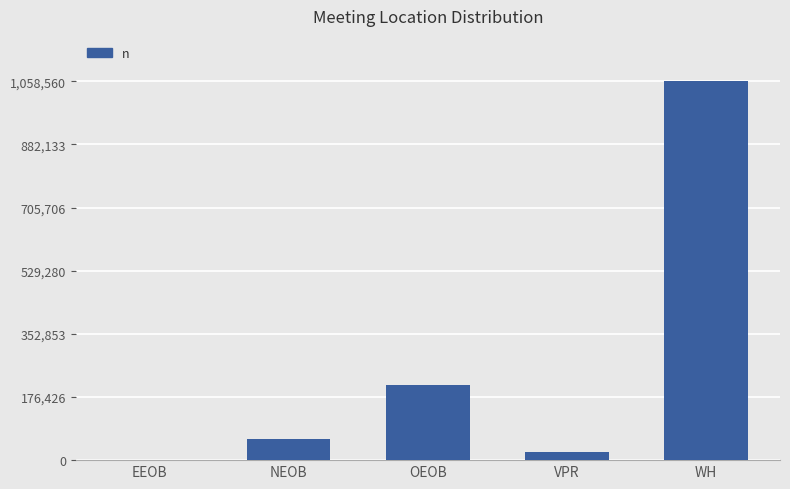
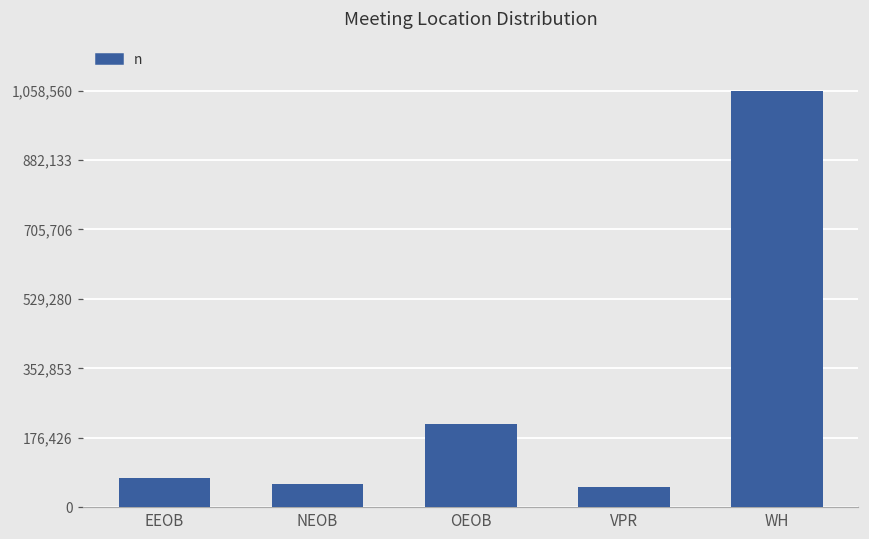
EEOB: 0 -> 70,000
VPR: 20,000 -> 50,000
